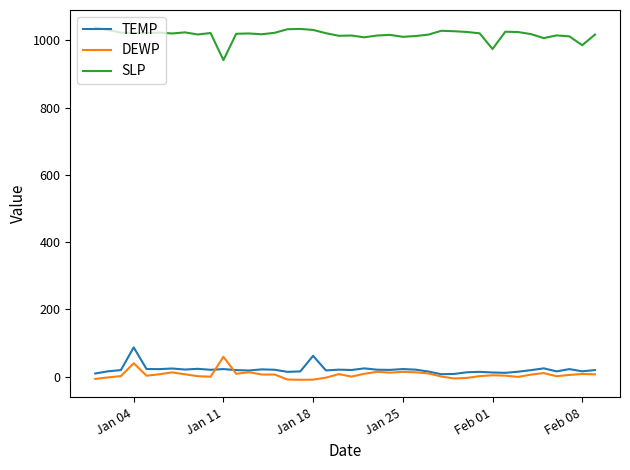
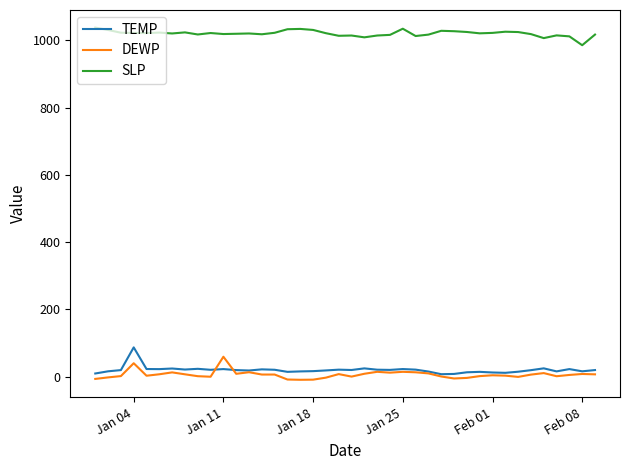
SLP, Jan 11: 940 -> 1020
TEMP, Jan 18: 60 -> 20
SLP, Jan 25: 1010 -> 1030
SLP, Feb 01: 970 -> 1020
